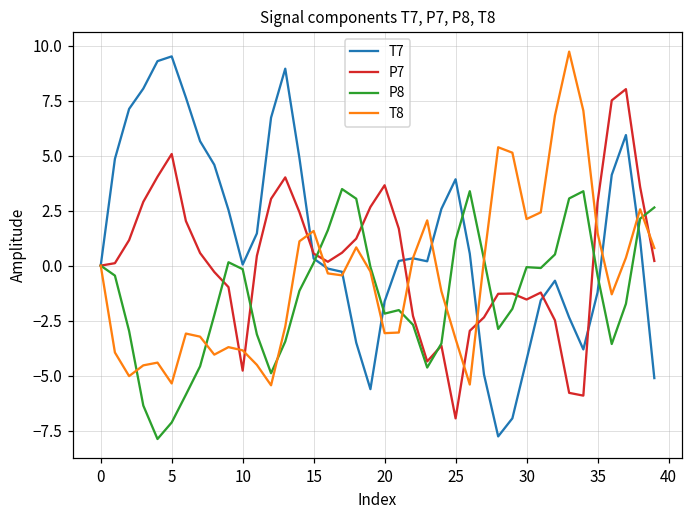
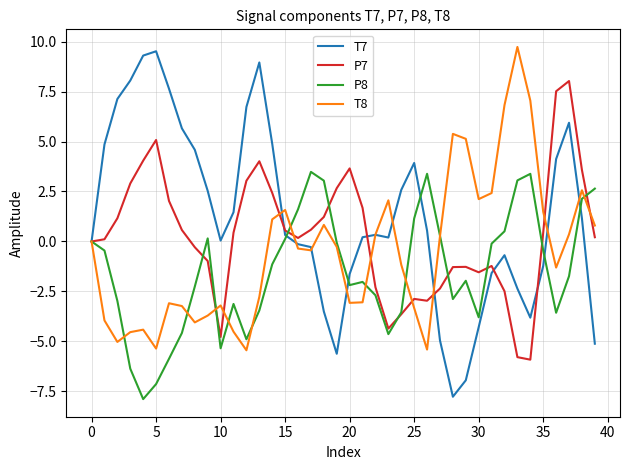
P8, 10: -0.2 -> -5.3
T8, 10: -3.9 -> -3.2
P7, 25: -6.9 -> -2.9
P8, 30: -0.1 -> -3.8
P7, 35: 2.9 -> 0.4
